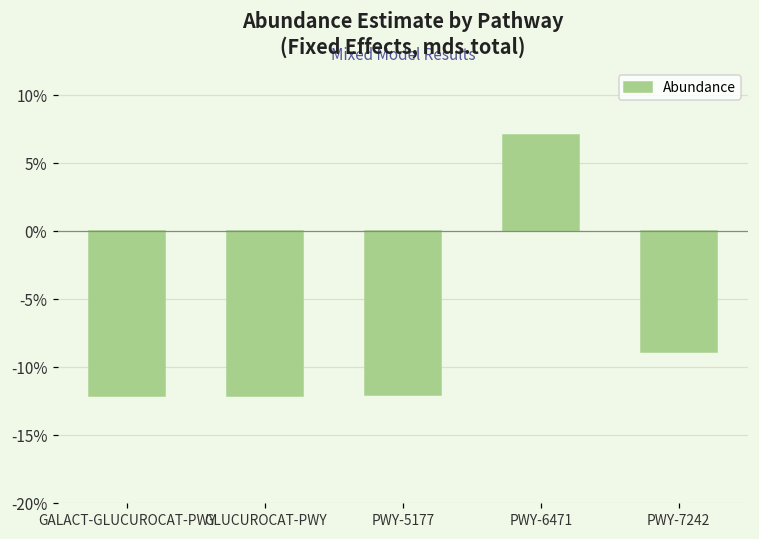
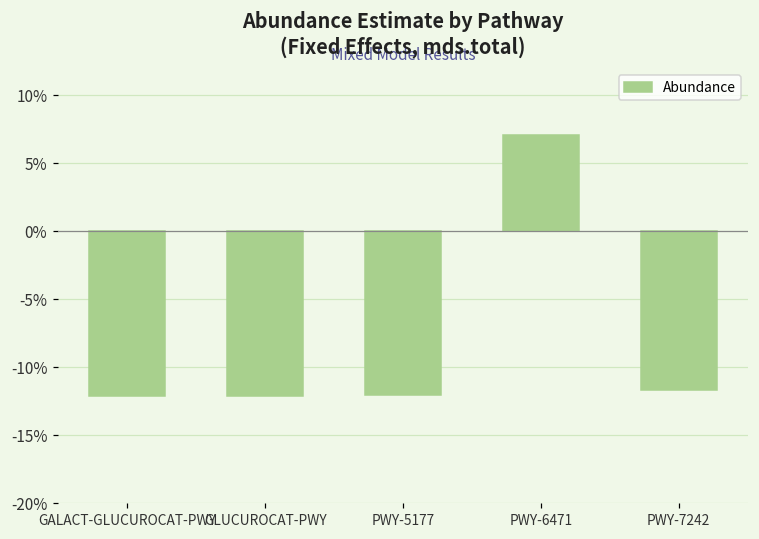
PWY-7242: -8.9% -> -11.7%
